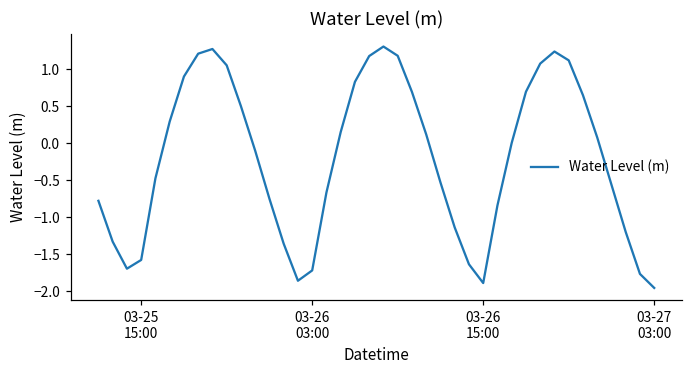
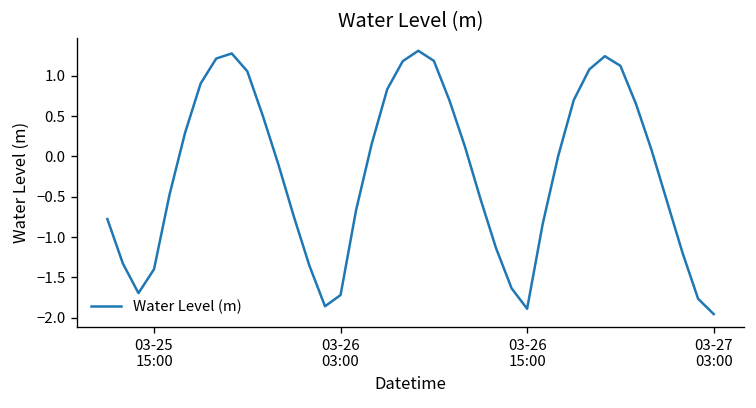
03-25 15:00: -1.6 -> -1.4
